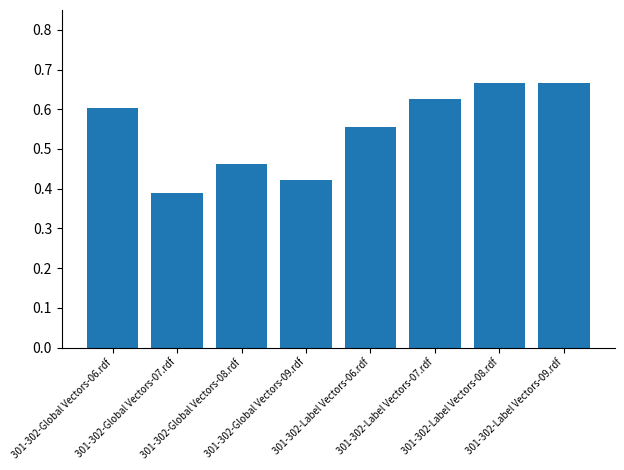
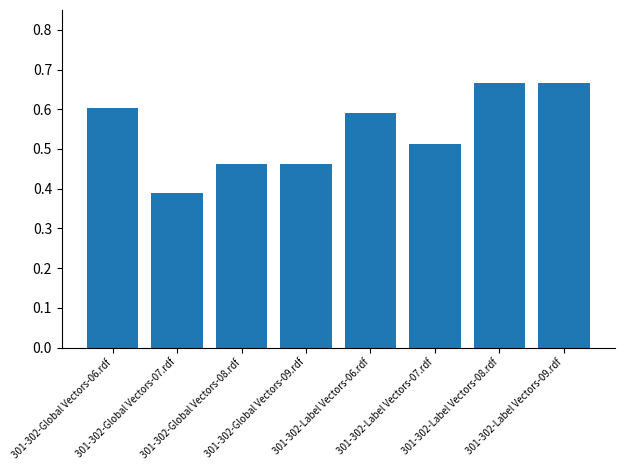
301-302-Global Vectors-09.rdf: 0.42 -> 0.46
301-302-Label Vectors-06.rdf: 0.56 -> 0.59
301-302-Label Vectors-07.rdf: 0.63 -> 0.51
